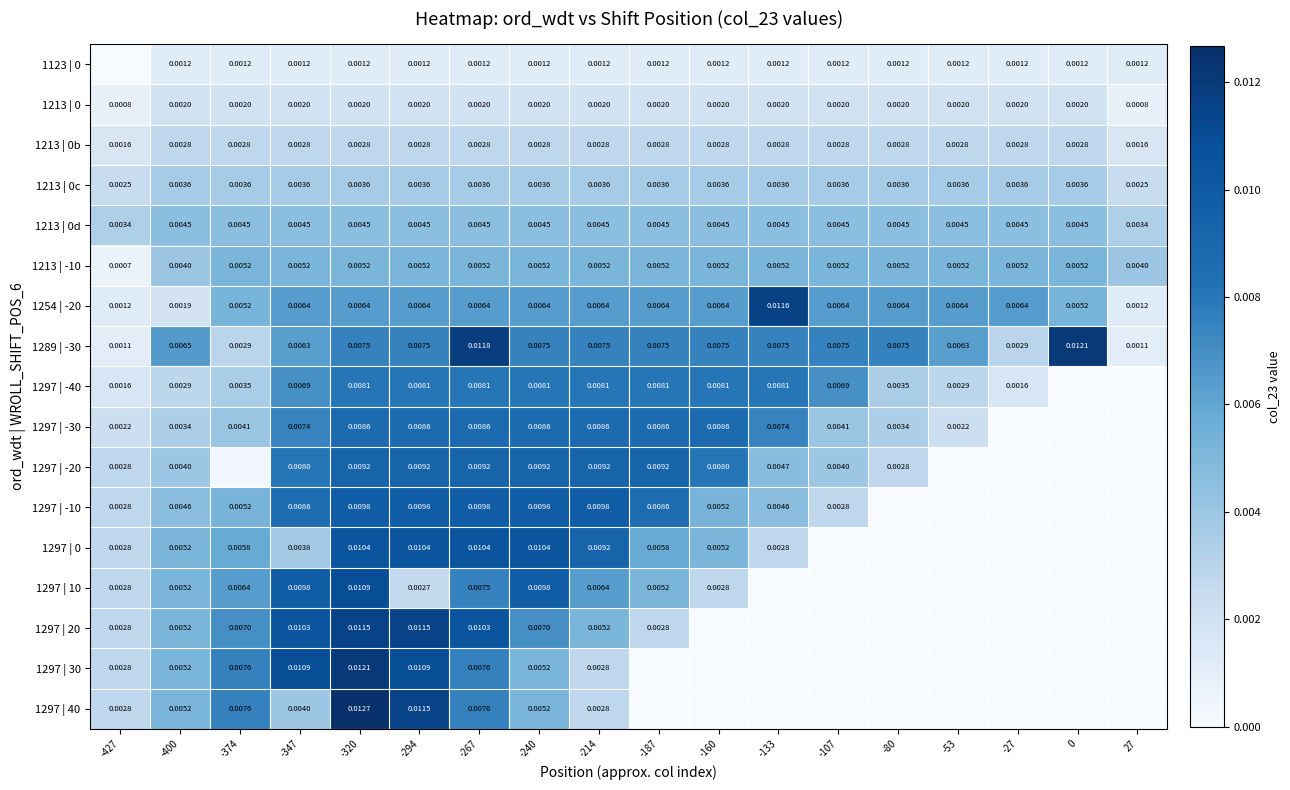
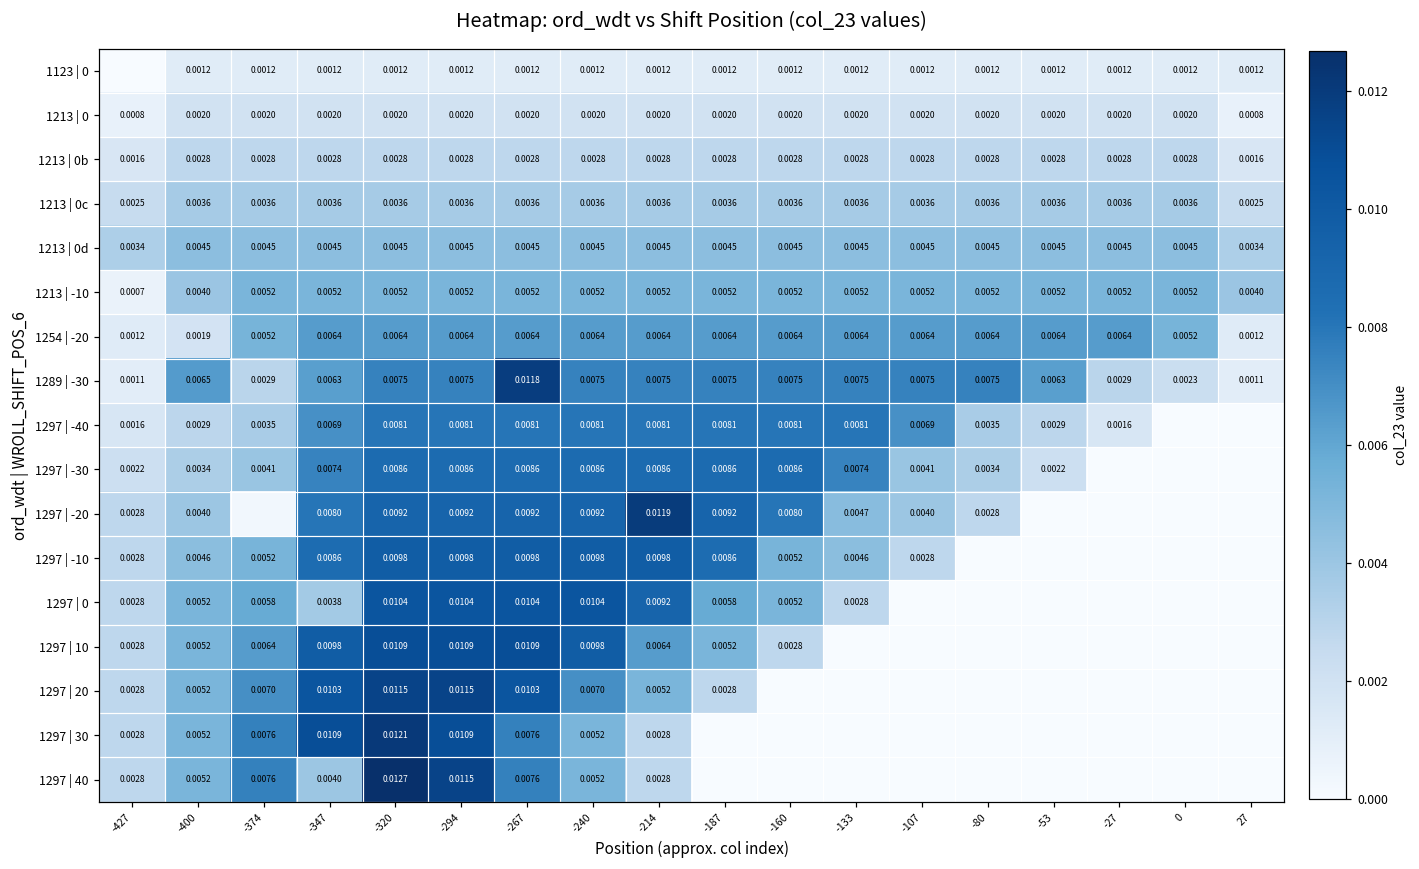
1254 | -20, -133: 0.0116 -> 0.0064
1289 | -30, 0: 0.0121 -> 0.0023
1297 | -20, -214: 0.0092 -> 0.0119
1297 | 10, -294: 0.0027 -> 0.0109
1297 | 10, -267: 0.0075 -> 0.0109
